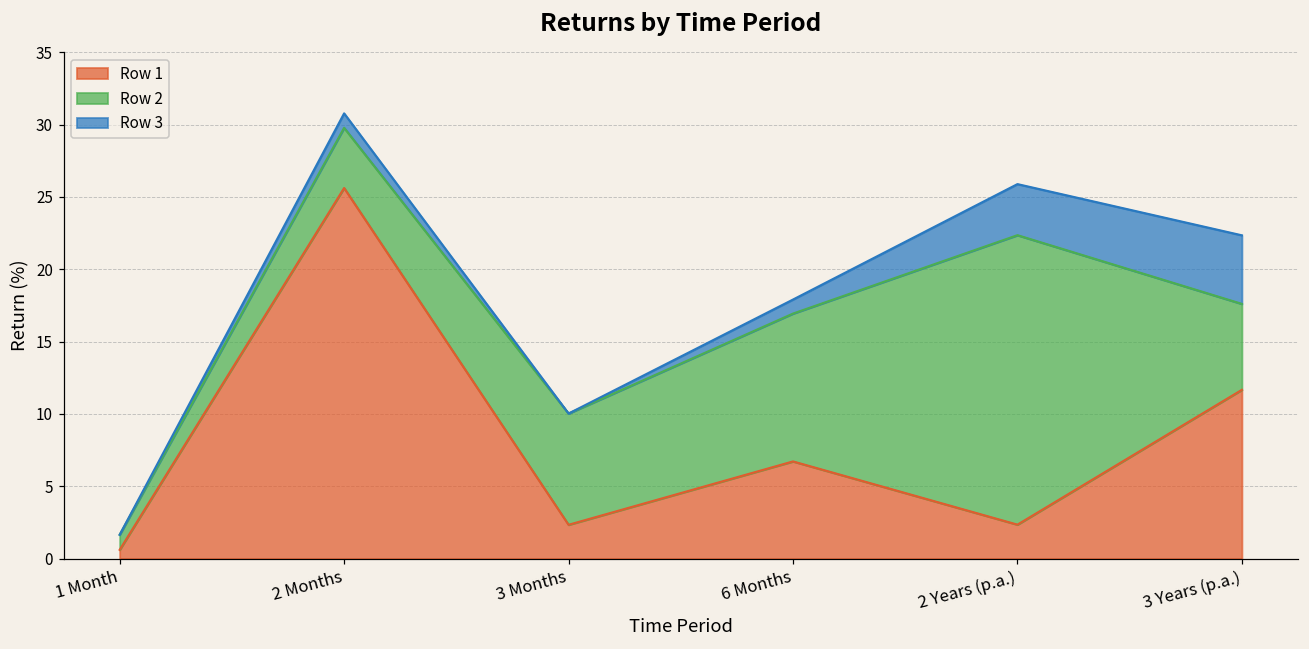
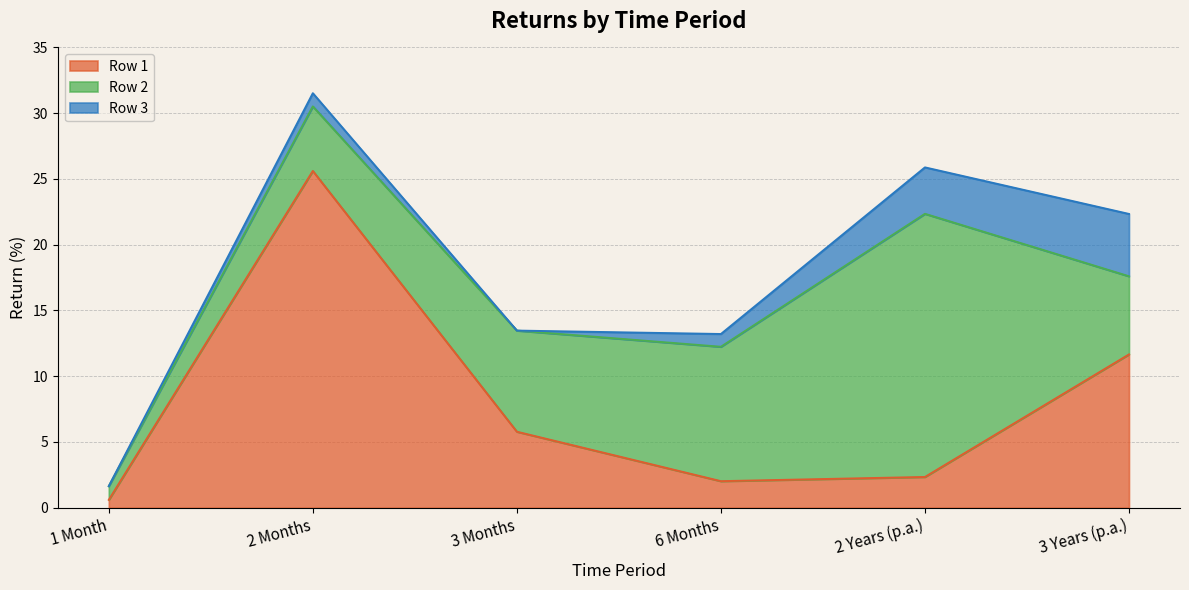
Row 2, 2 Months: 4.2 -> 4.9
Row 1, 3 Months: 2.3 -> 5.8
Row 1, 6 Months: 6.7 -> 2.0
